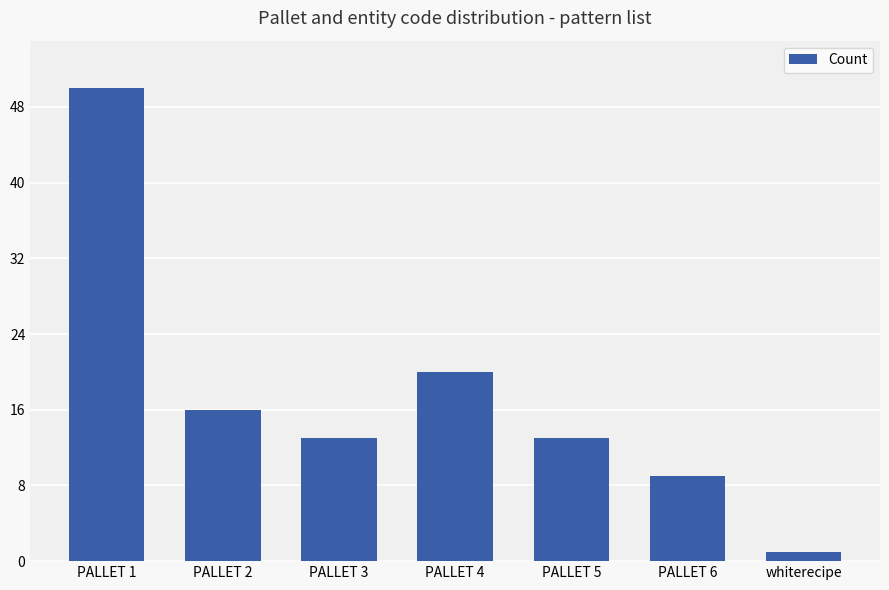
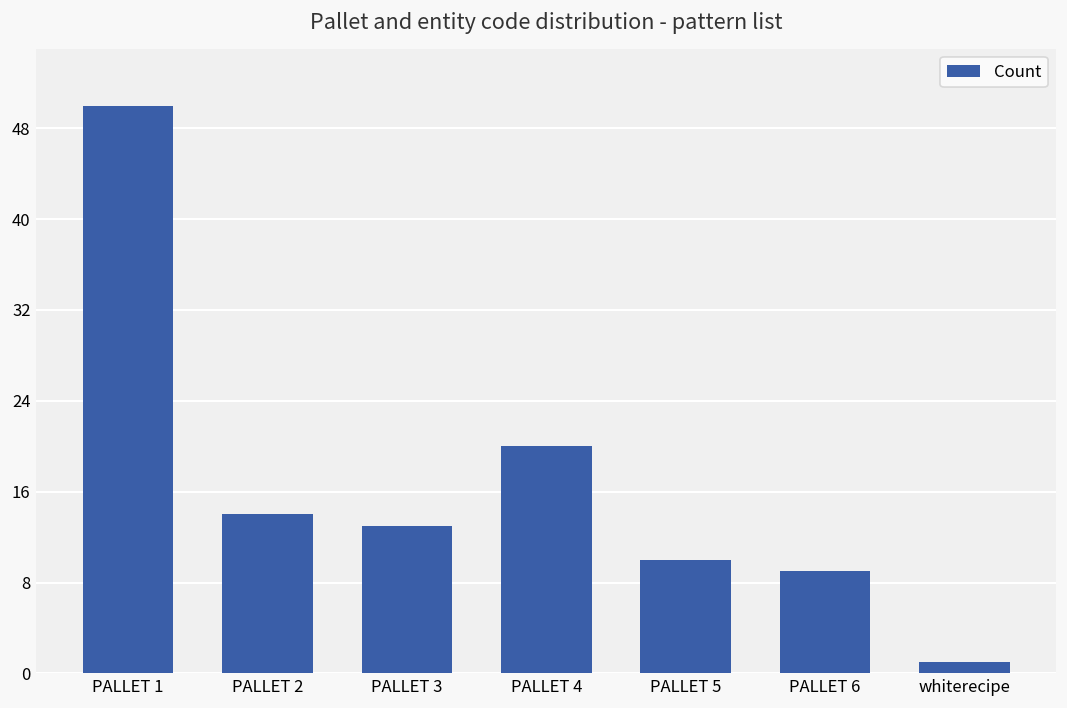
PALLET 2: 16 -> 14
PALLET 5: 13 -> 10
